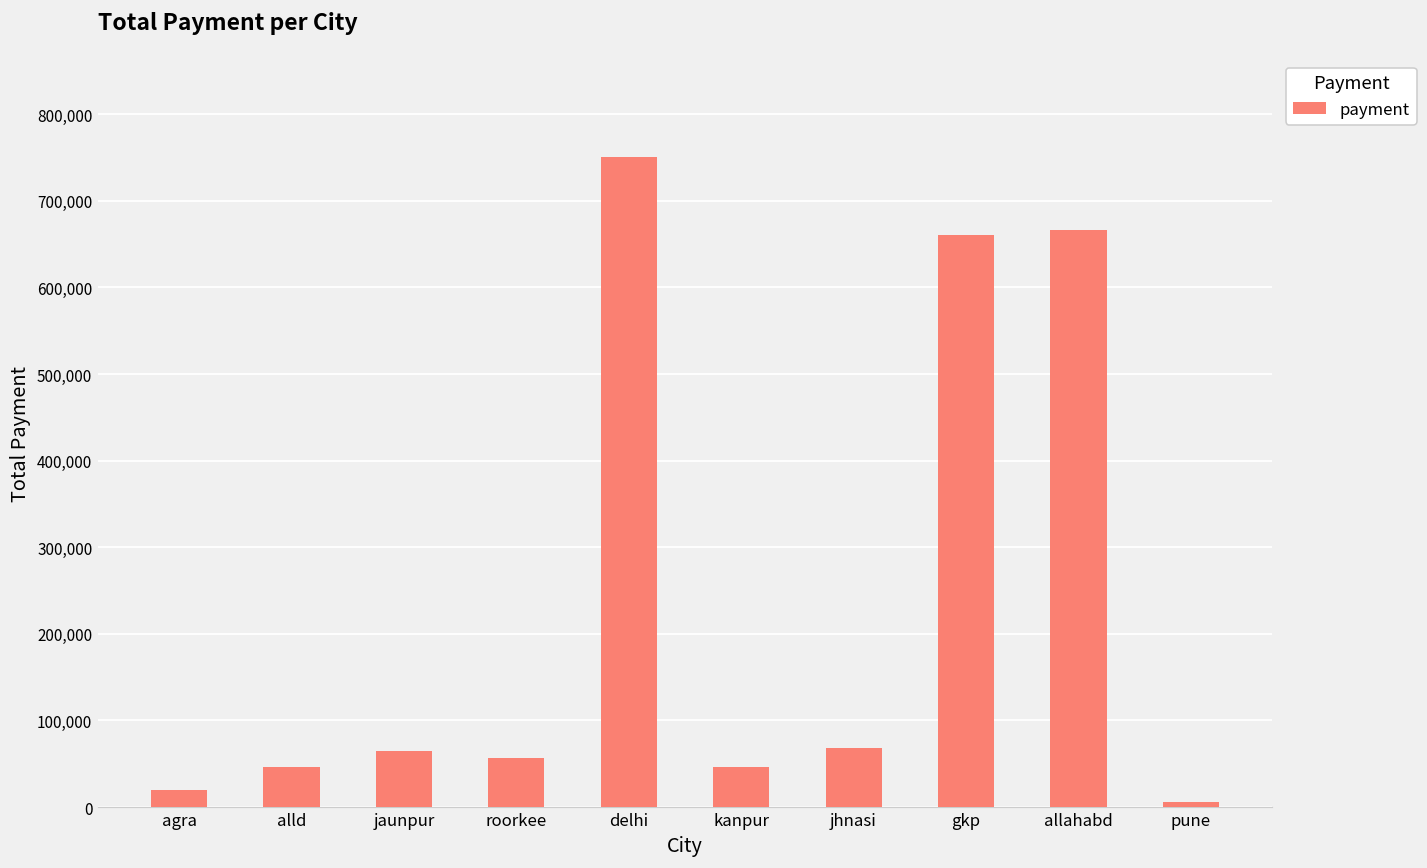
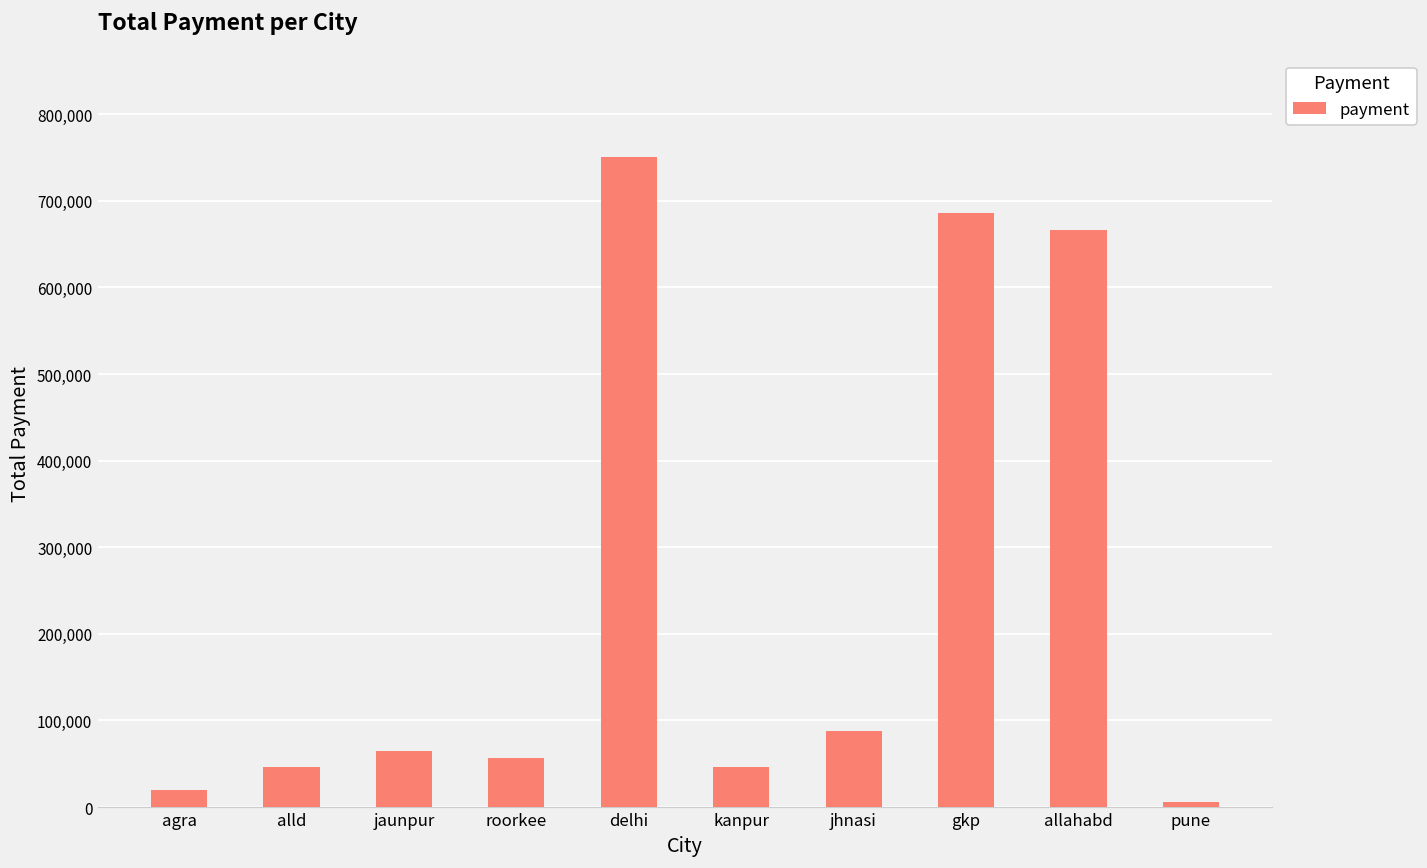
jhnasi: 70,000 -> 90,000
gkp: 660,000 -> 690,000
